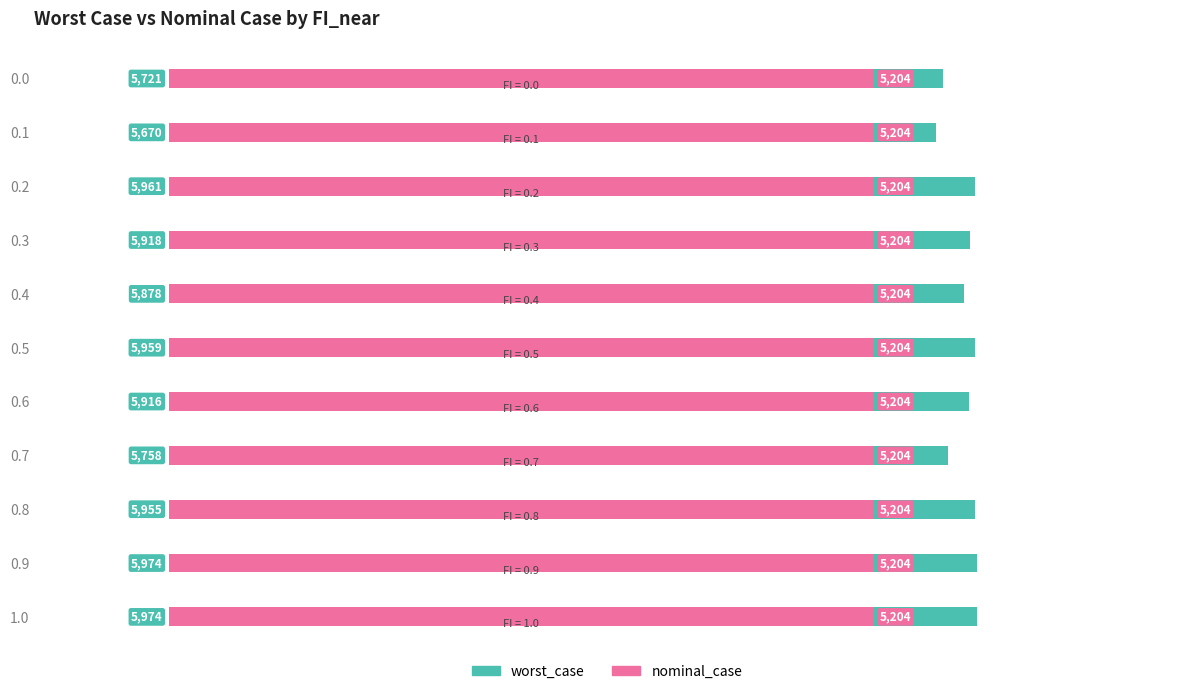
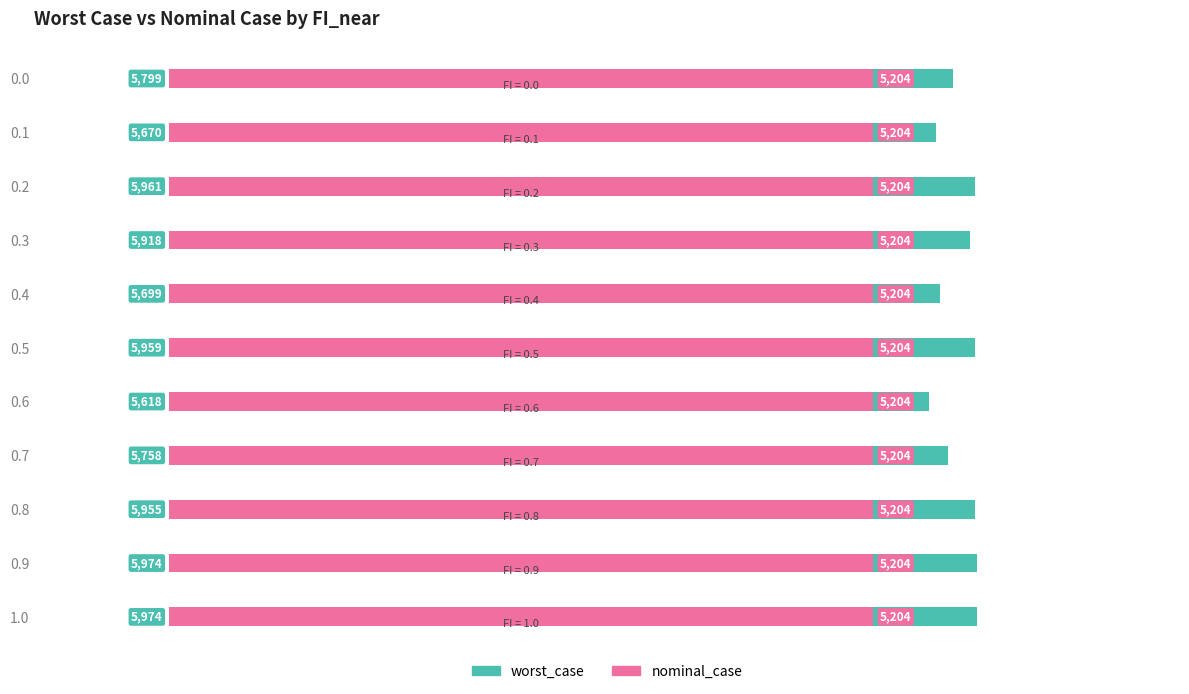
worst_case, 0.0: 5,721 -> 5,799
worst_case, 0.4: 5,878 -> 5,699
worst_case, 0.6: 5,916 -> 5,618
